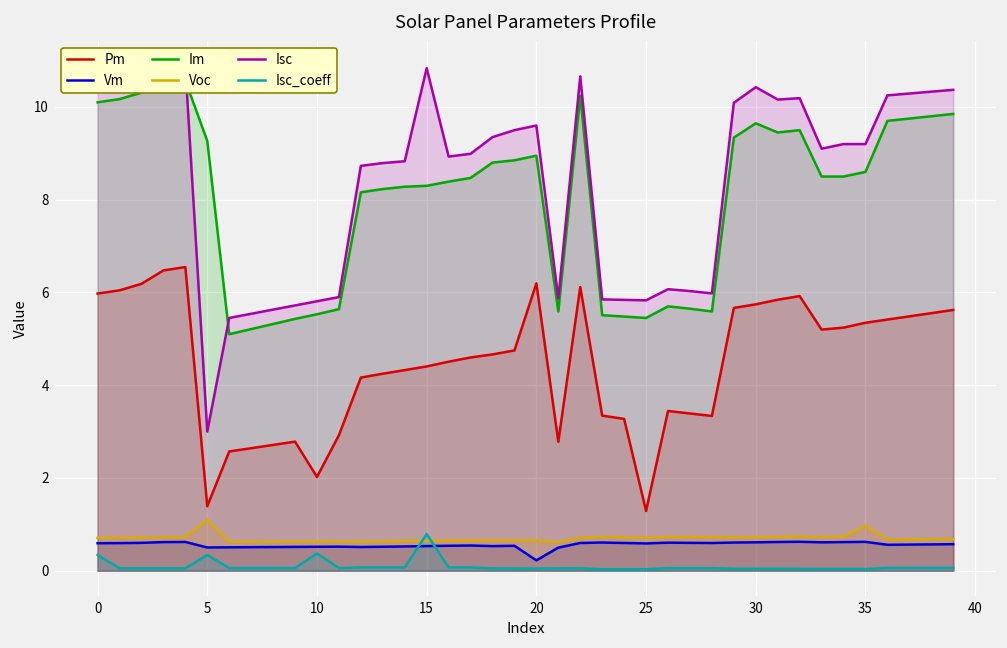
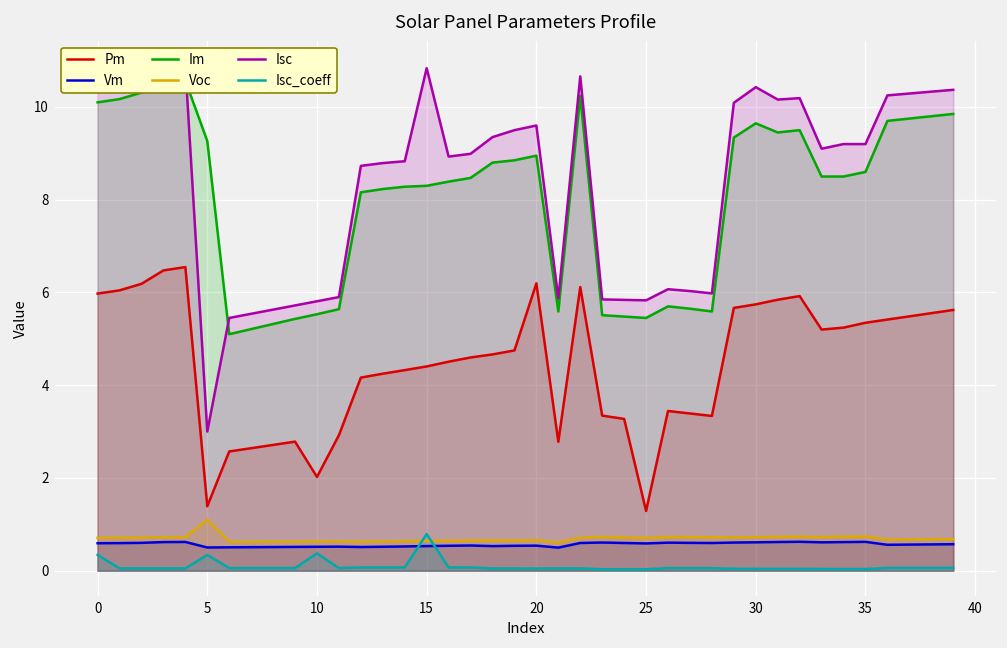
Vm, 20: 0.2 -> 0.5
Voc, 35: 1.0 -> 0.7
